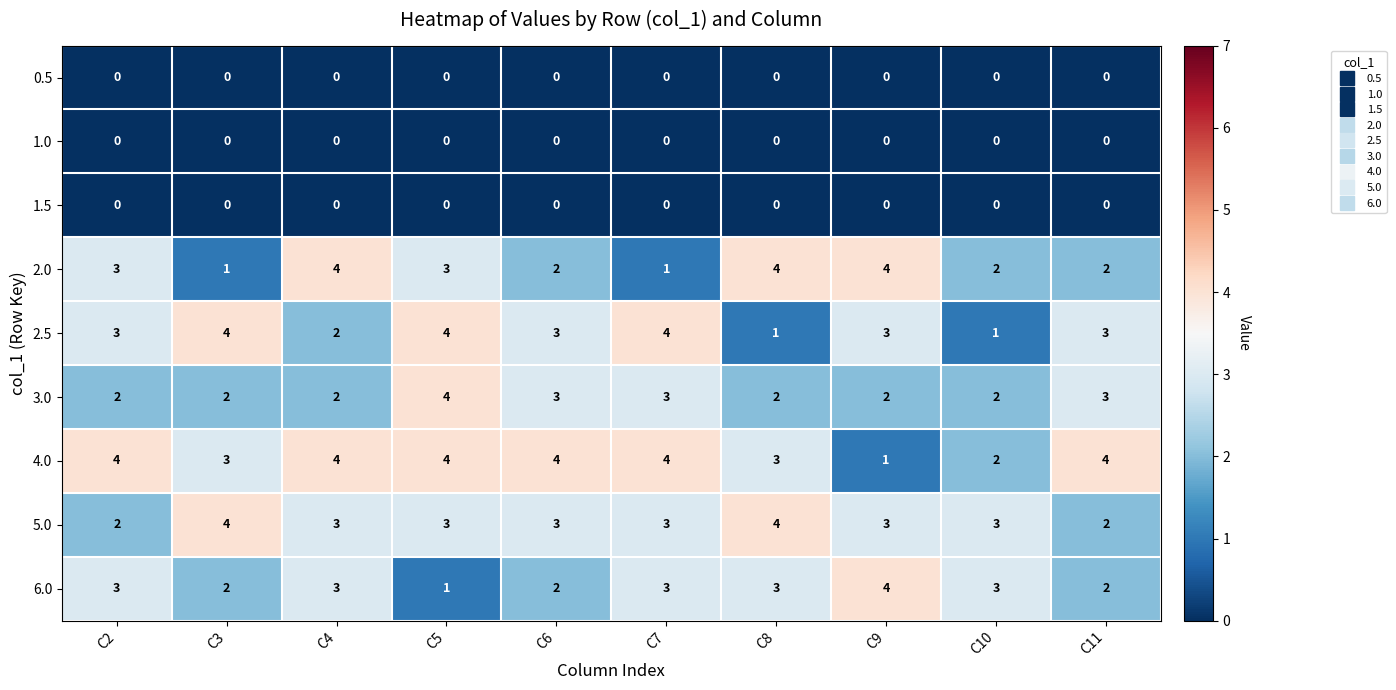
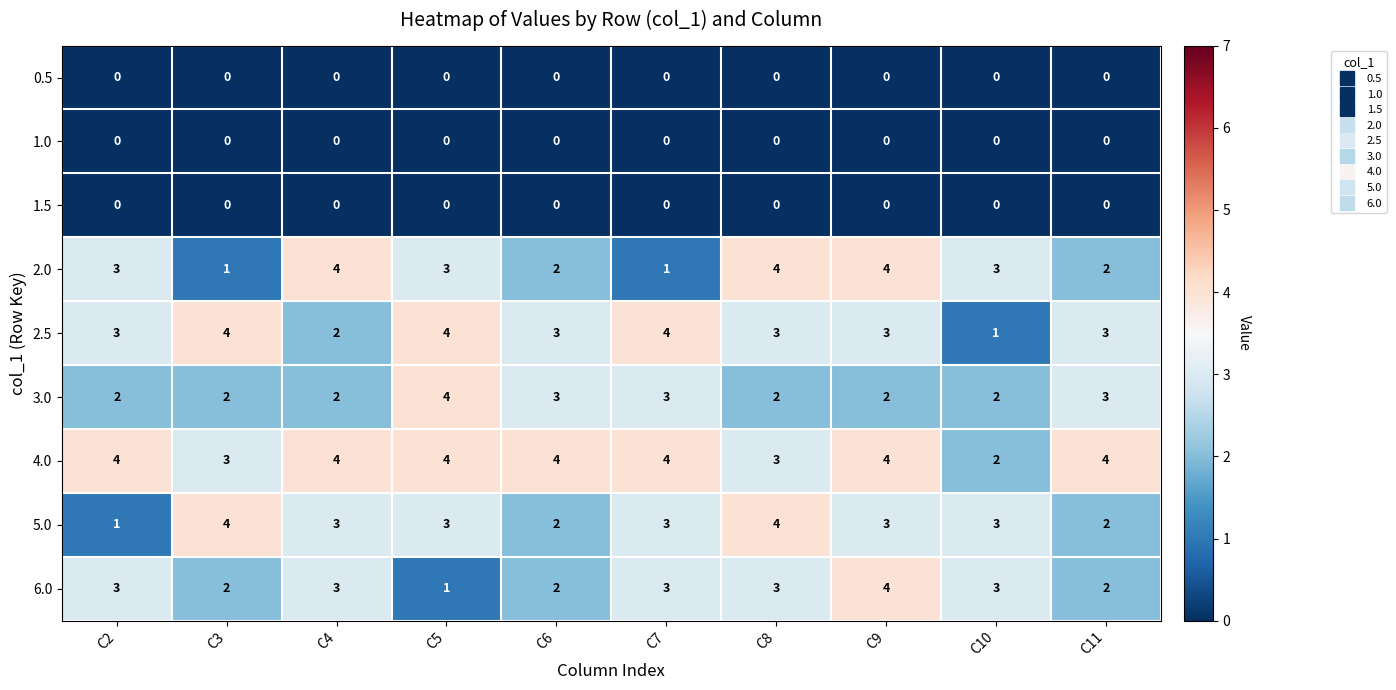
2.0, C10: 2 -> 3
2.5, C8: 1 -> 3
4.0, C9: 1 -> 4
5.0, C2: 2 -> 1
5.0, C6: 3 -> 2
